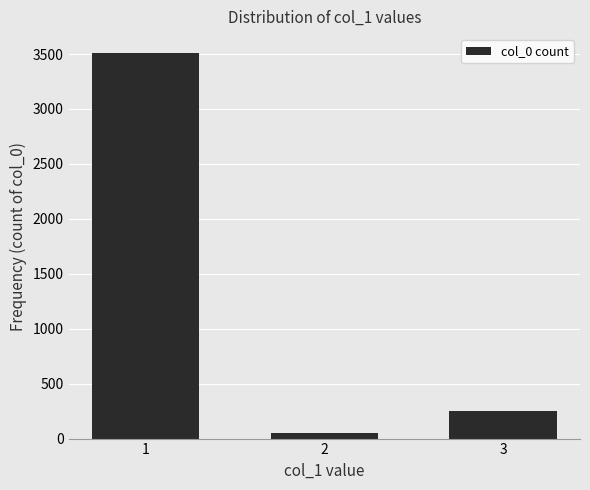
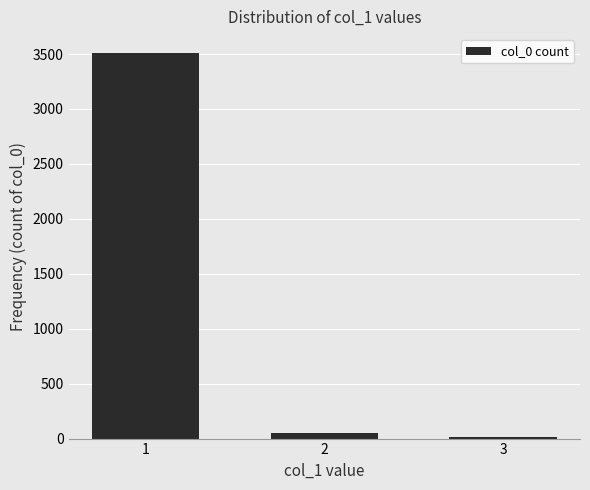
3: 250 -> 20
